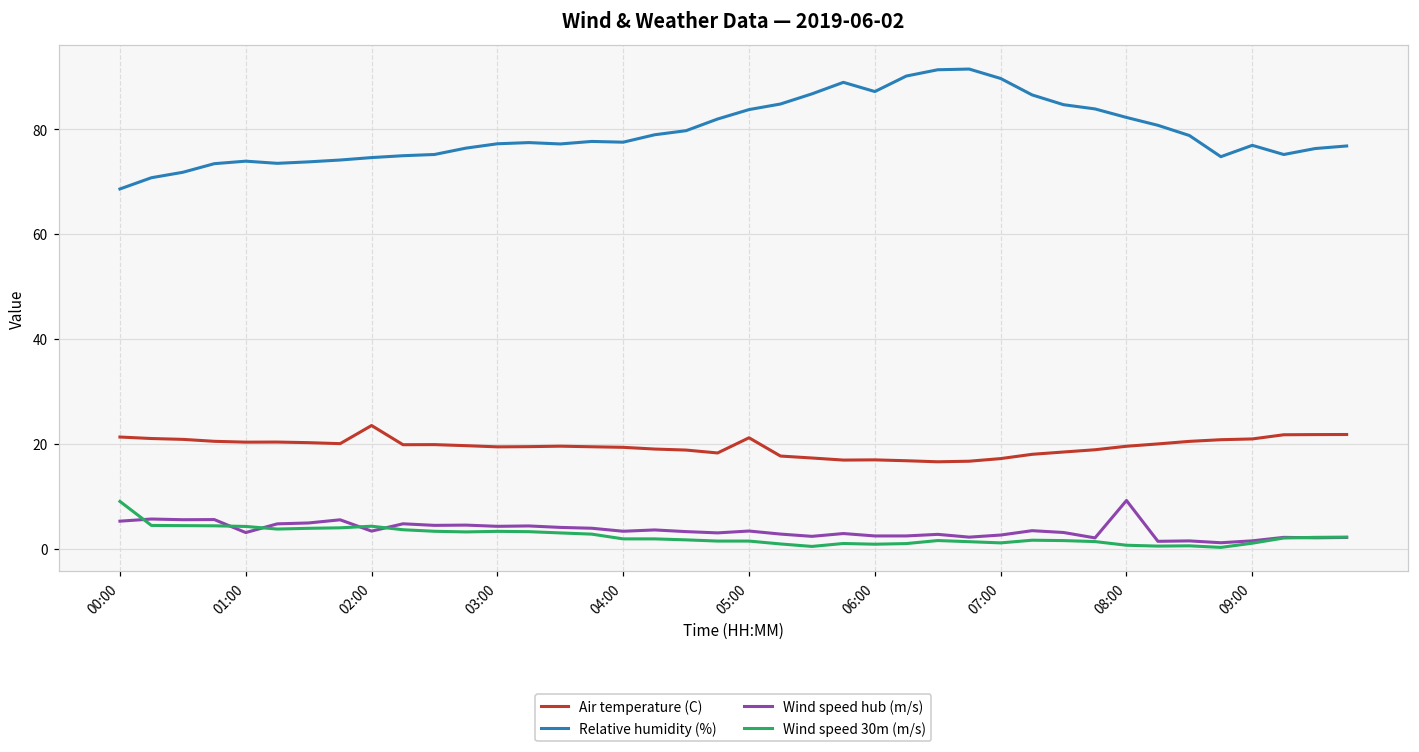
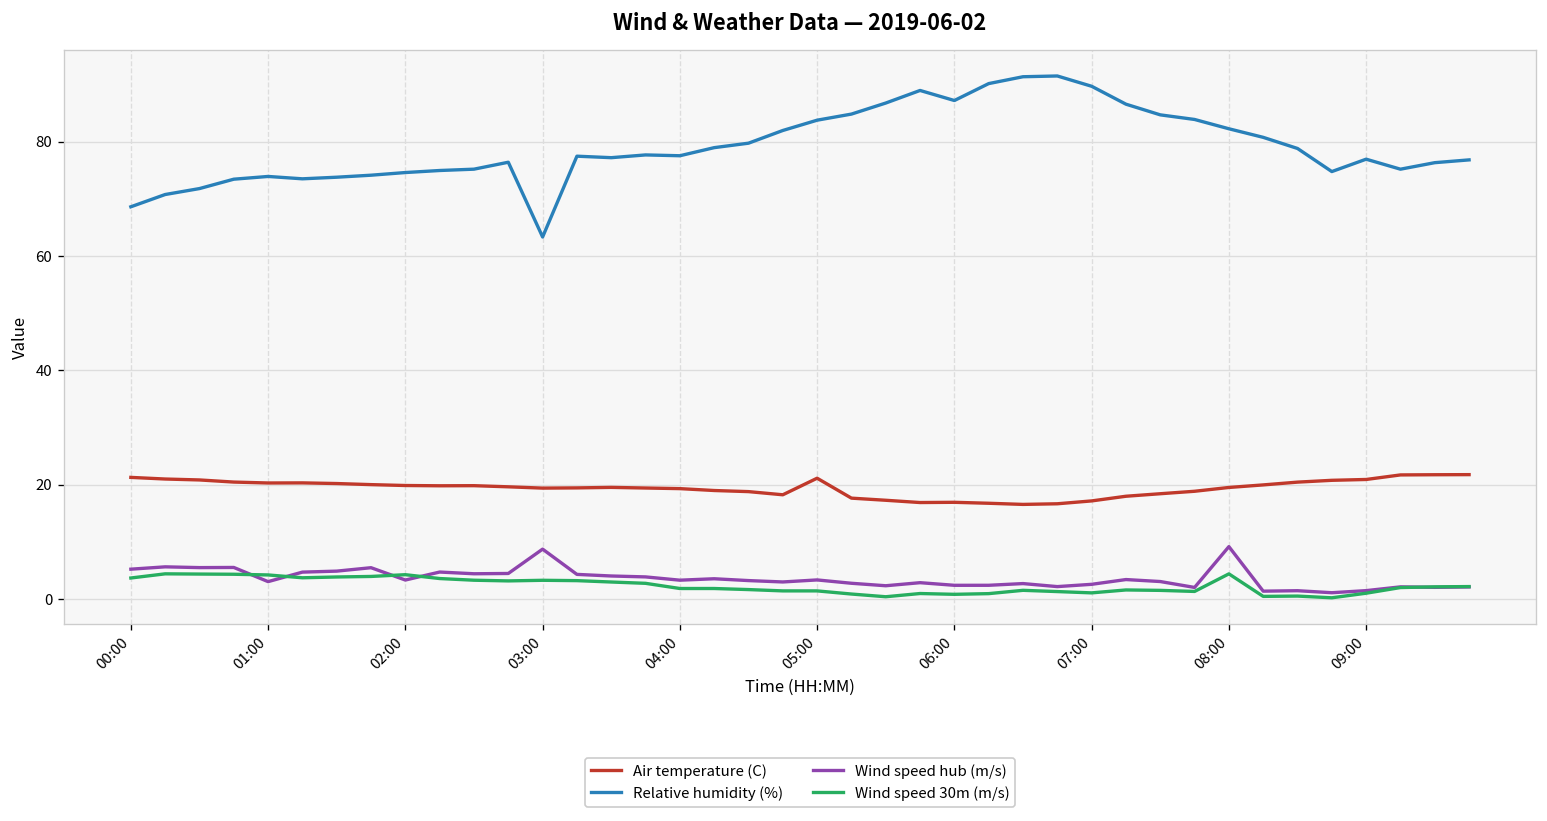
Wind speed 30m (m/s), 00:00: 9 -> 4
Air temperature (C), 02:00: 23 -> 20
Relative humidity (%), 03:00: 77 -> 63
Wind speed hub (m/s), 03:00: 4 -> 9
Wind speed 30m (m/s), 08:00: 1 -> 4
